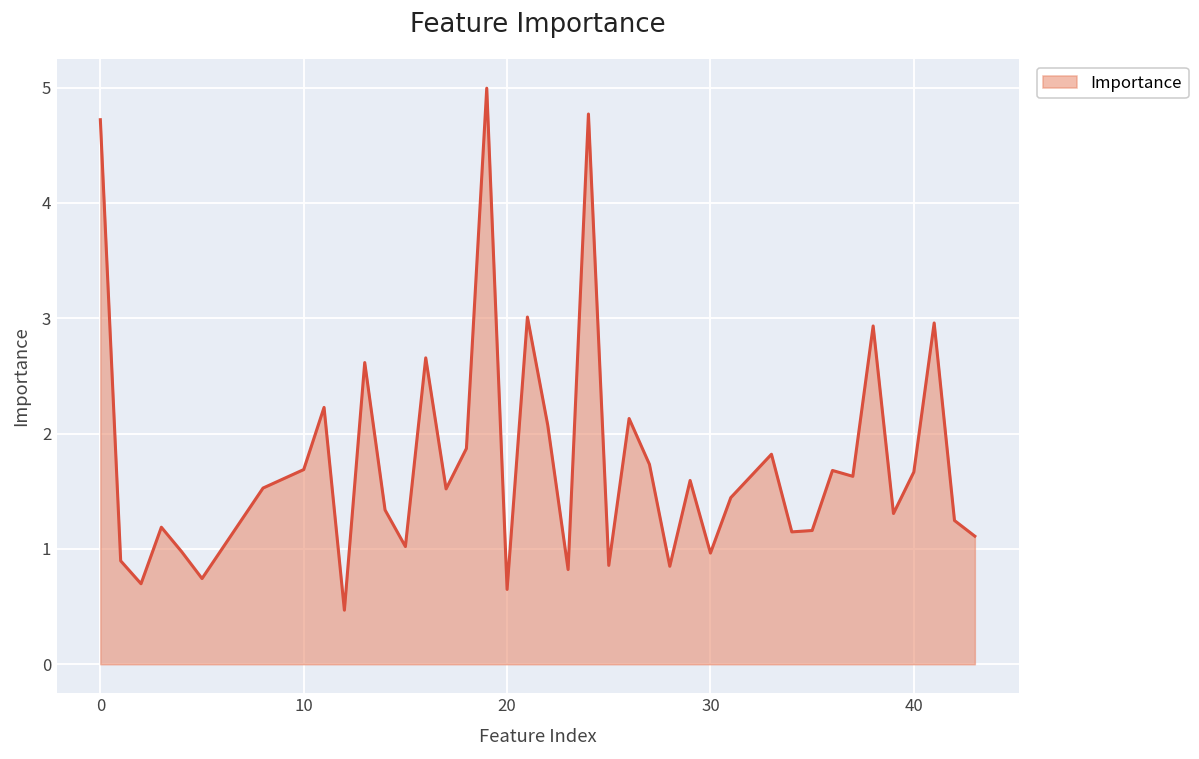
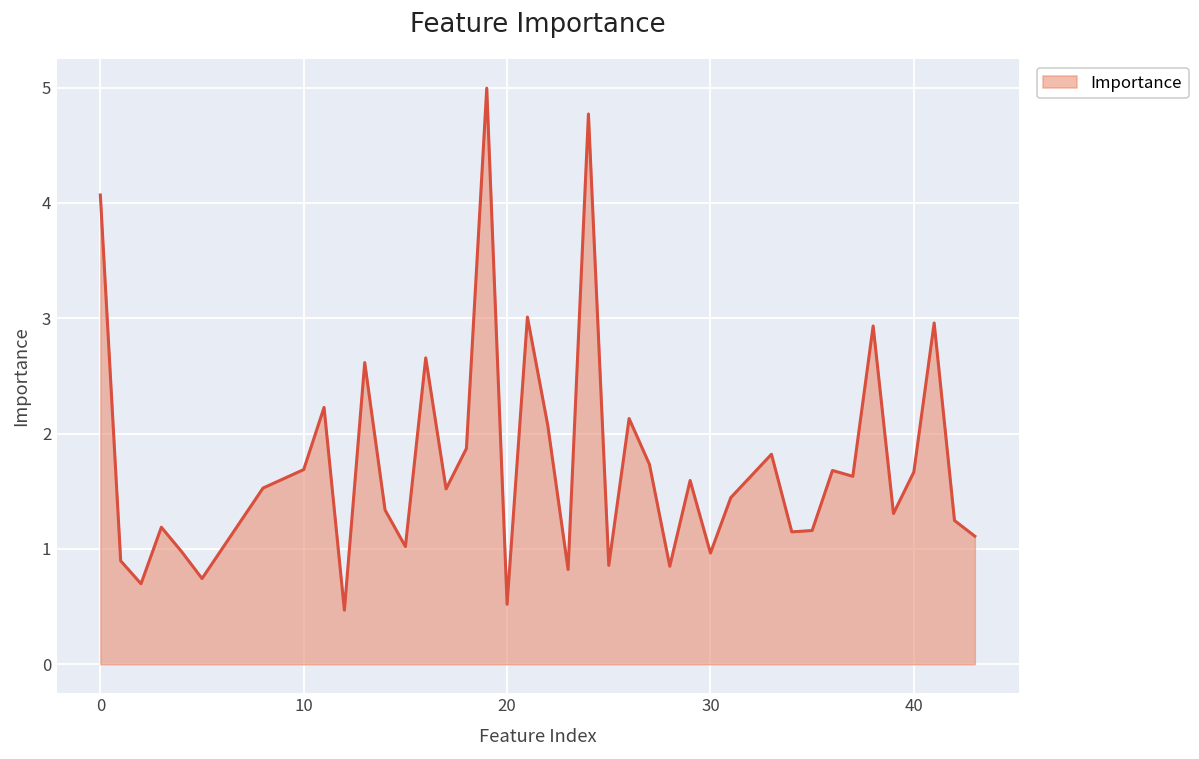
0: 4.72 -> 4.07
20: 0.65 -> 0.52
